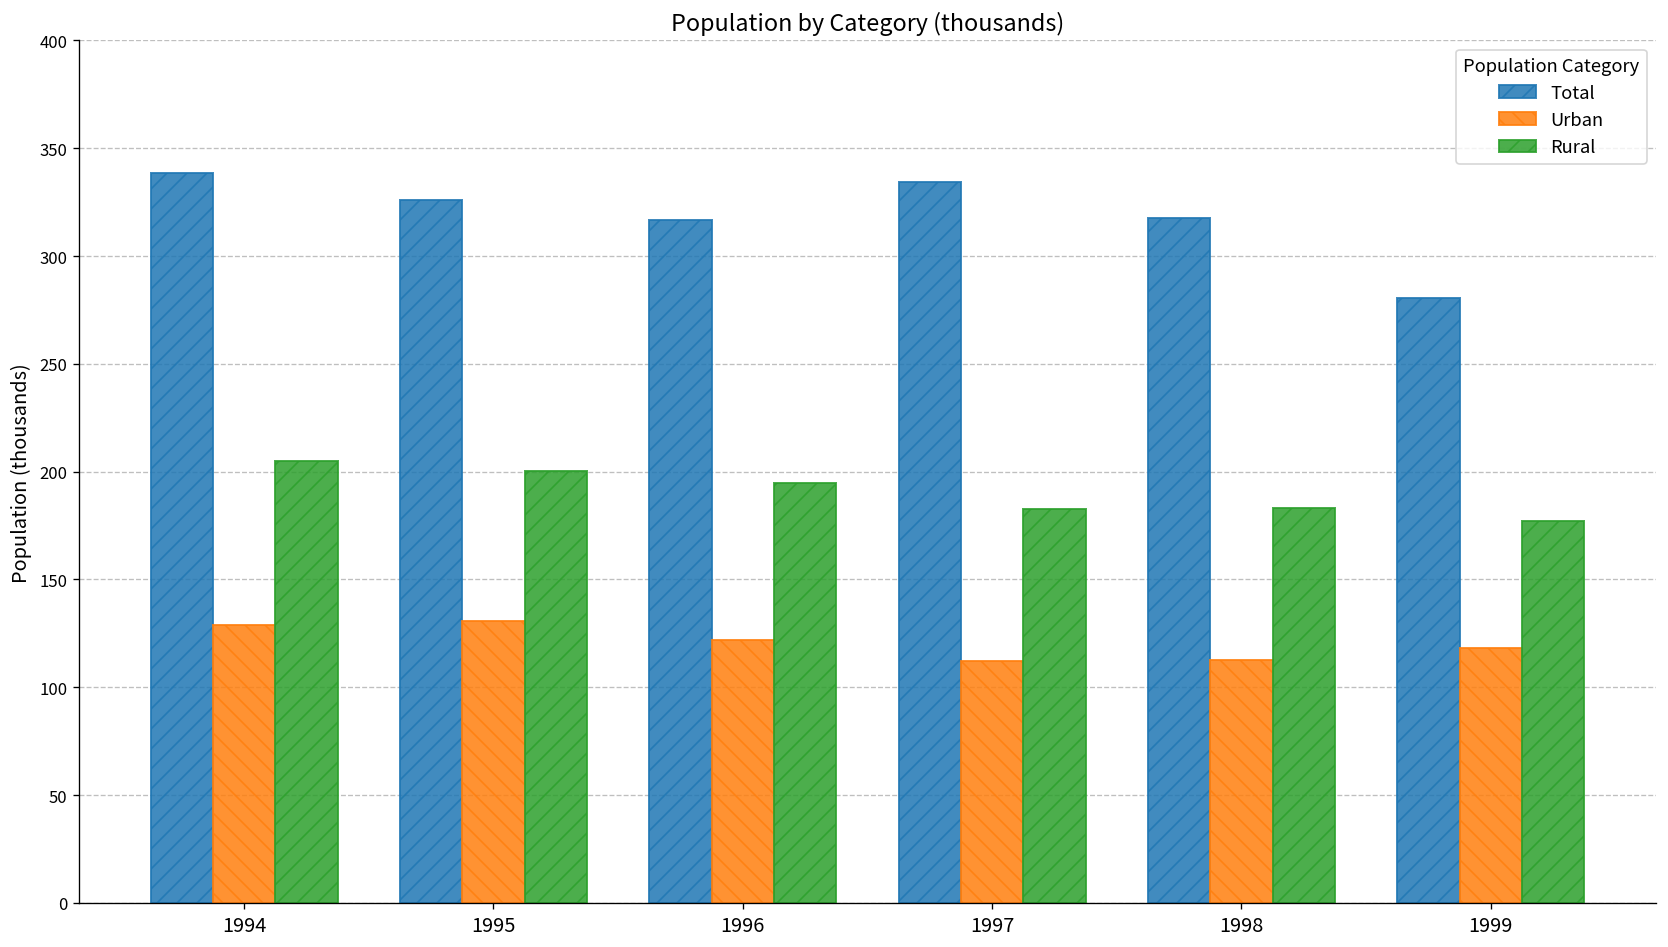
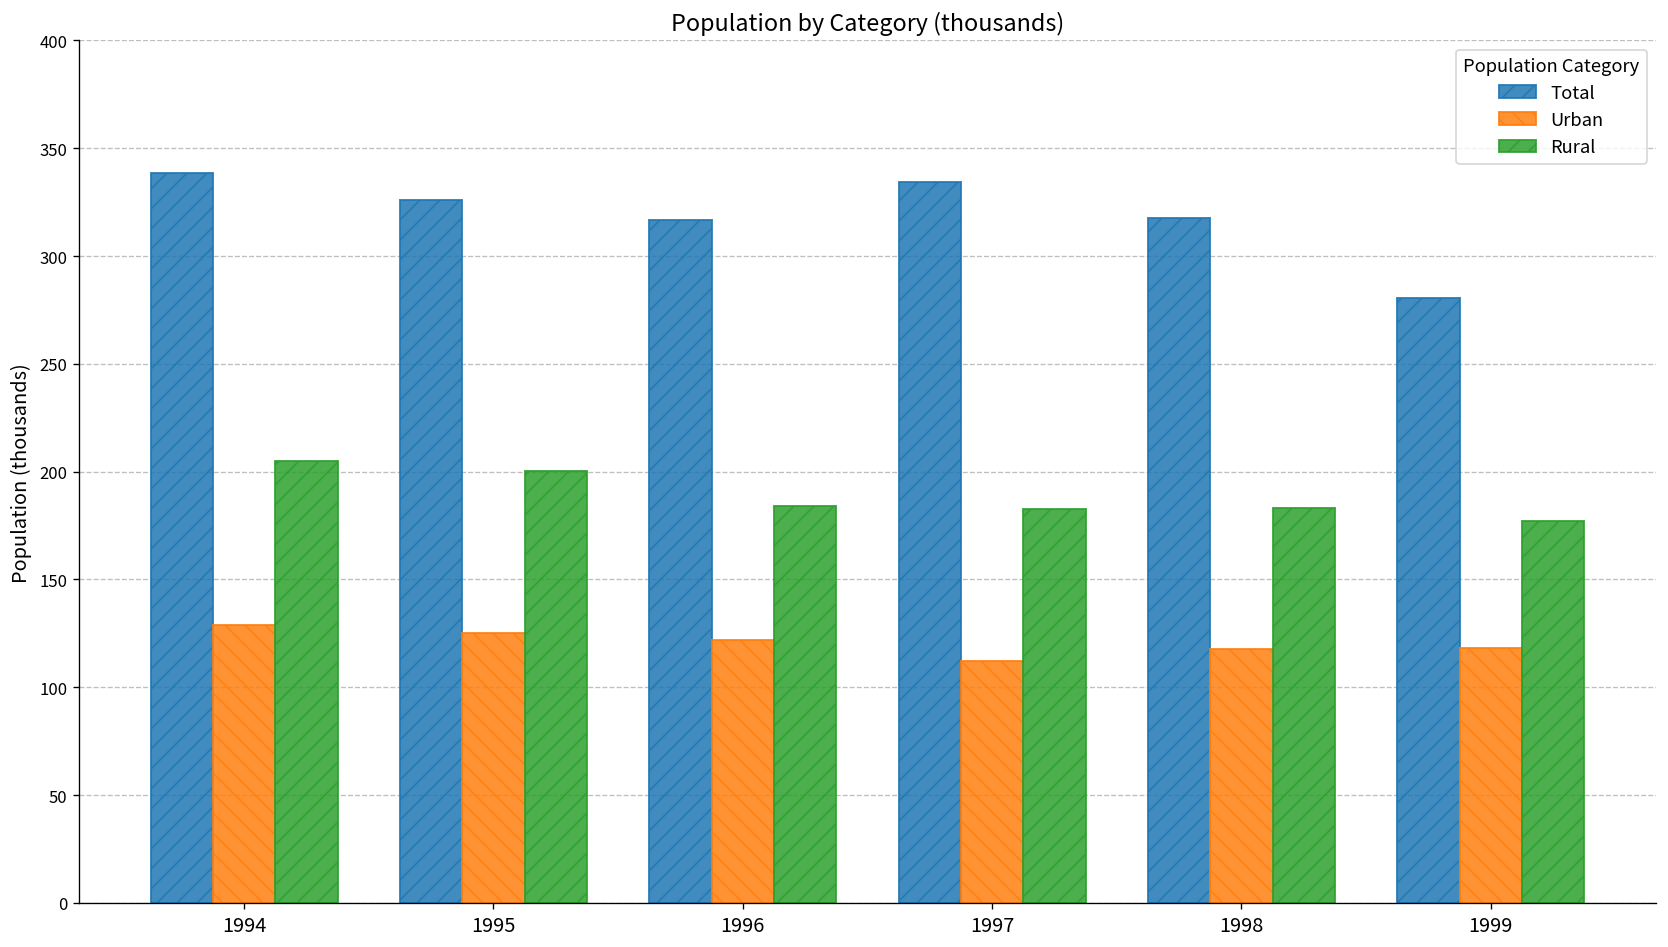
Urban, 1995: 131 -> 125
Rural, 1996: 195 -> 184
Urban, 1998: 113 -> 118
